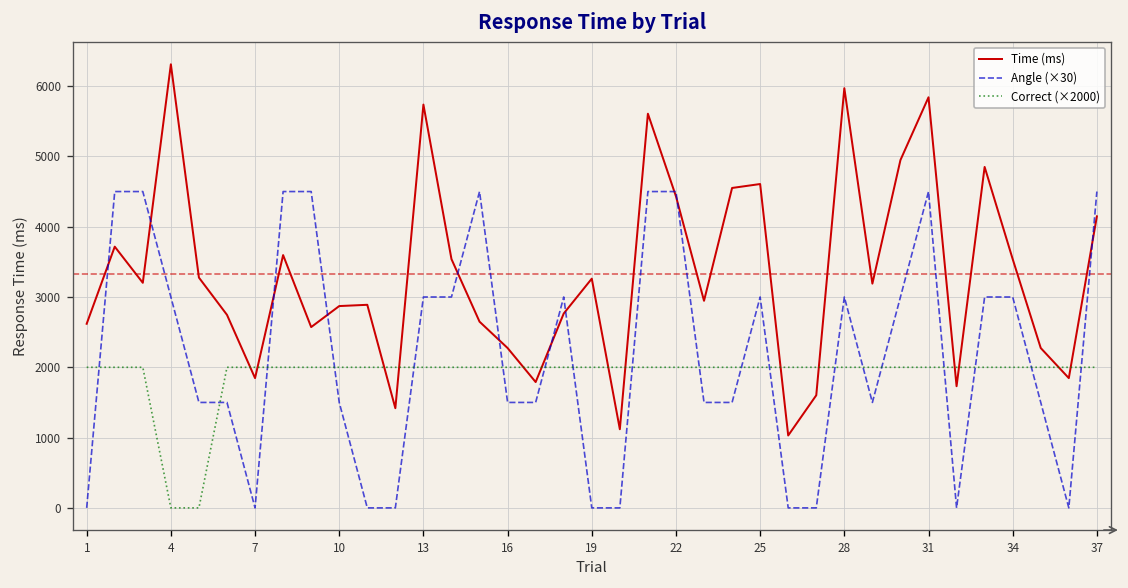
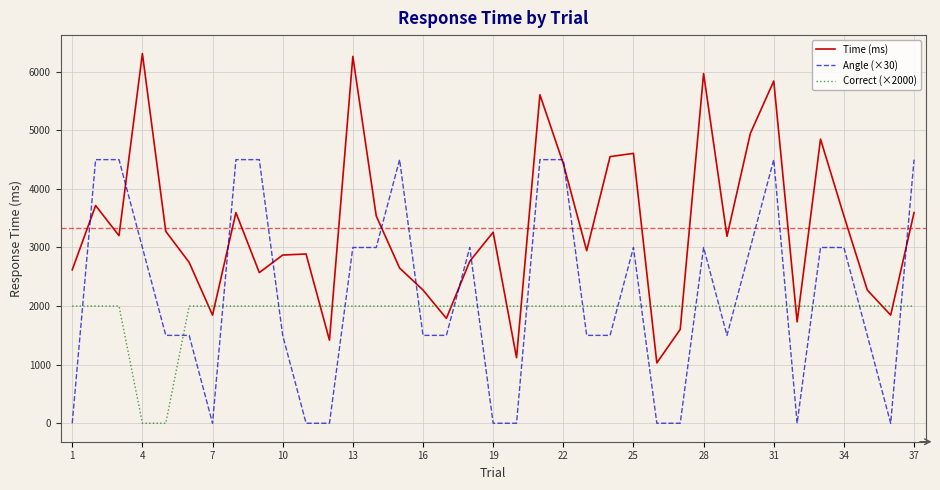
Time (ms), 13: 5700 -> 6300
Time (ms), 37: 4100 -> 3600
